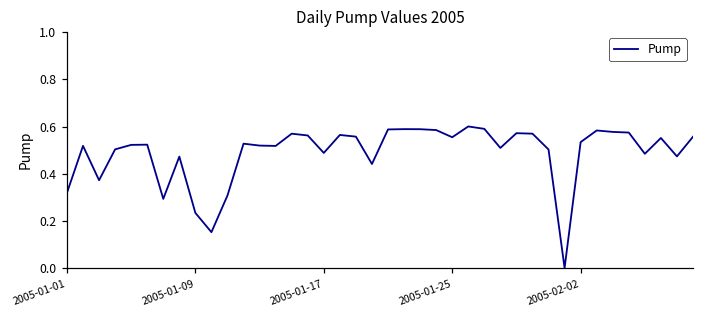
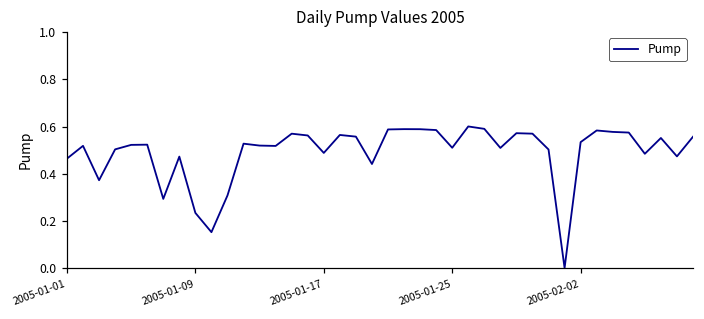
2005-01-01: 0.32 -> 0.46
2005-01-25: 0.55 -> 0.51
